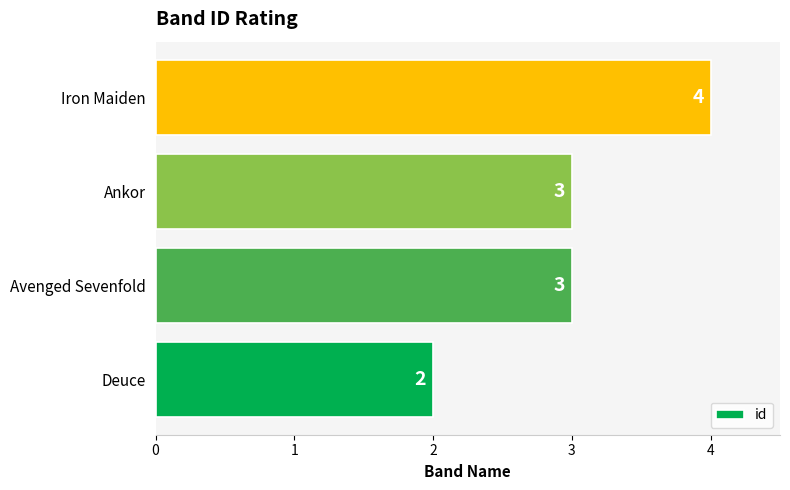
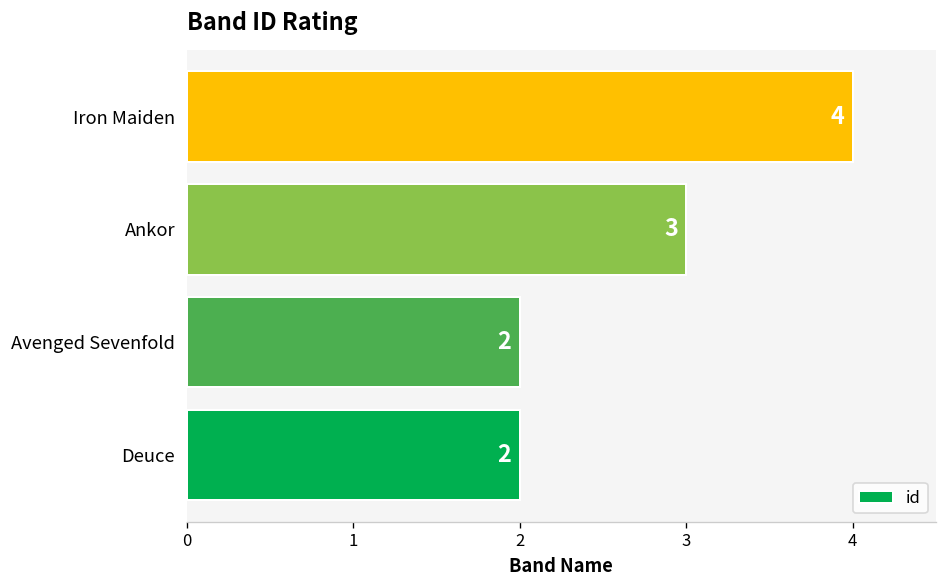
Avenged Sevenfold: 3 -> 2
